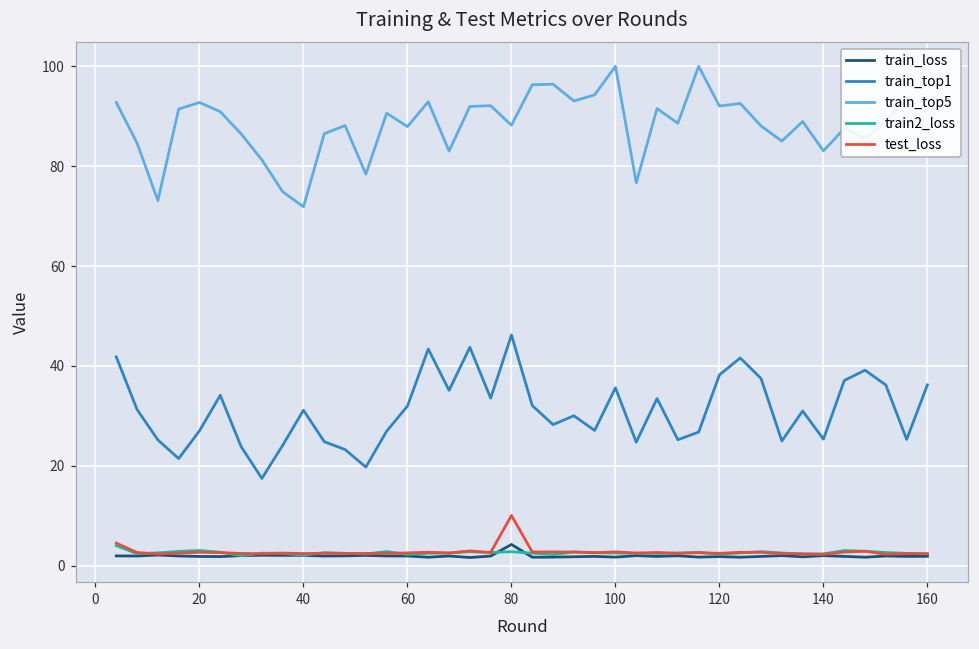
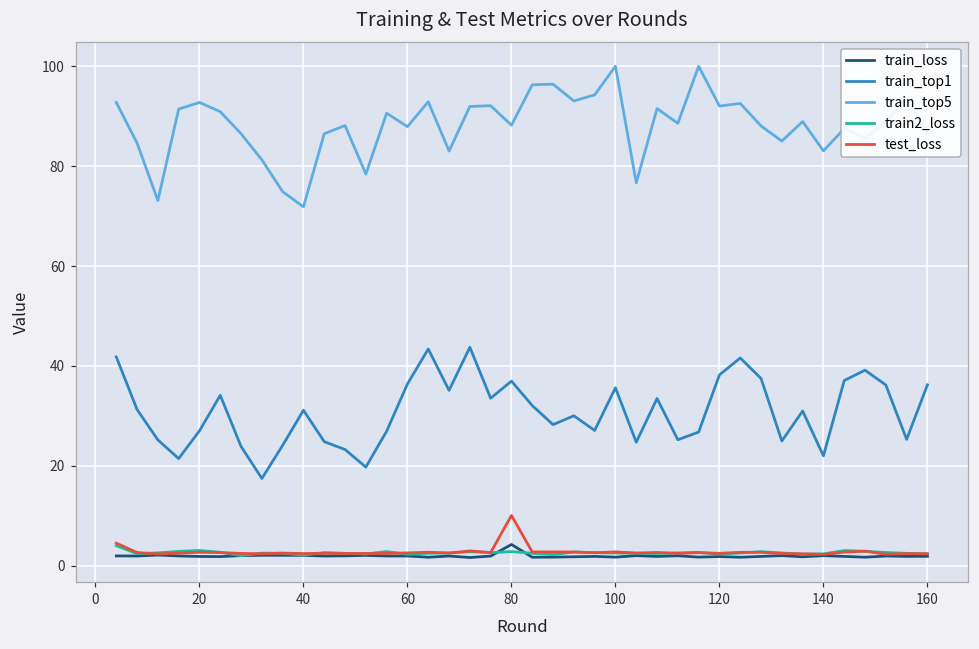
train_top1, 60: 32 -> 36
train_top1, 80: 46 -> 37
train_top1, 140: 25 -> 22
